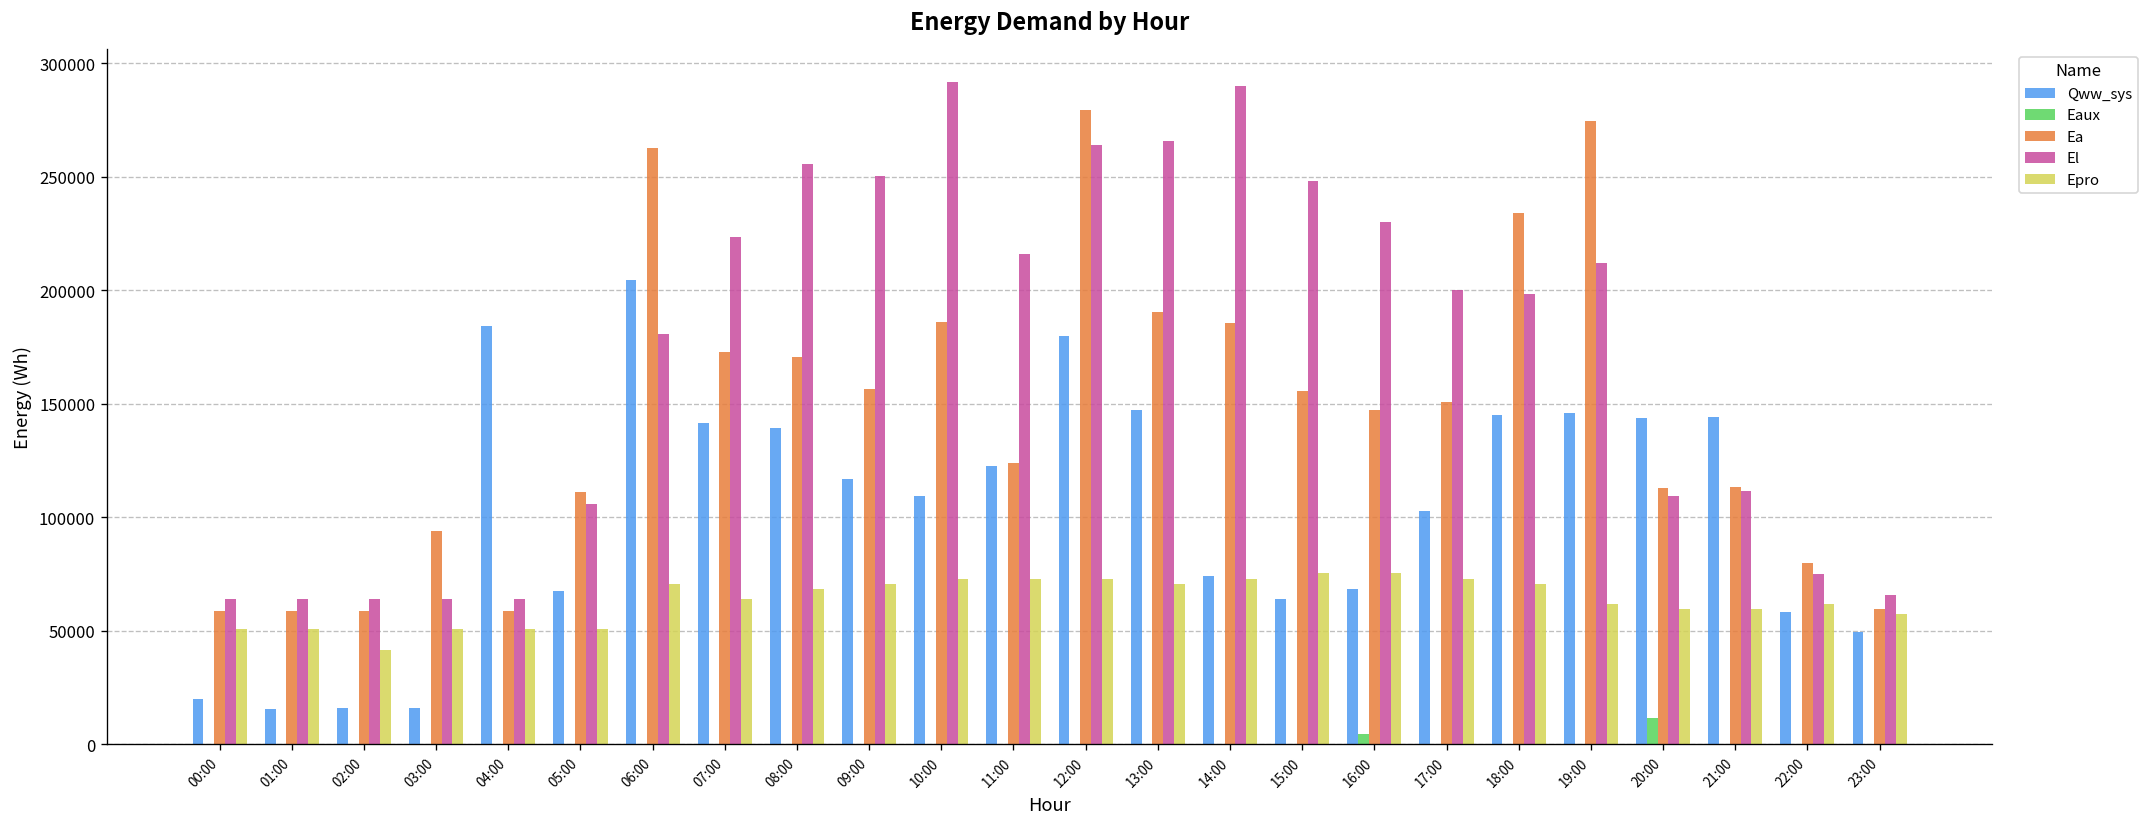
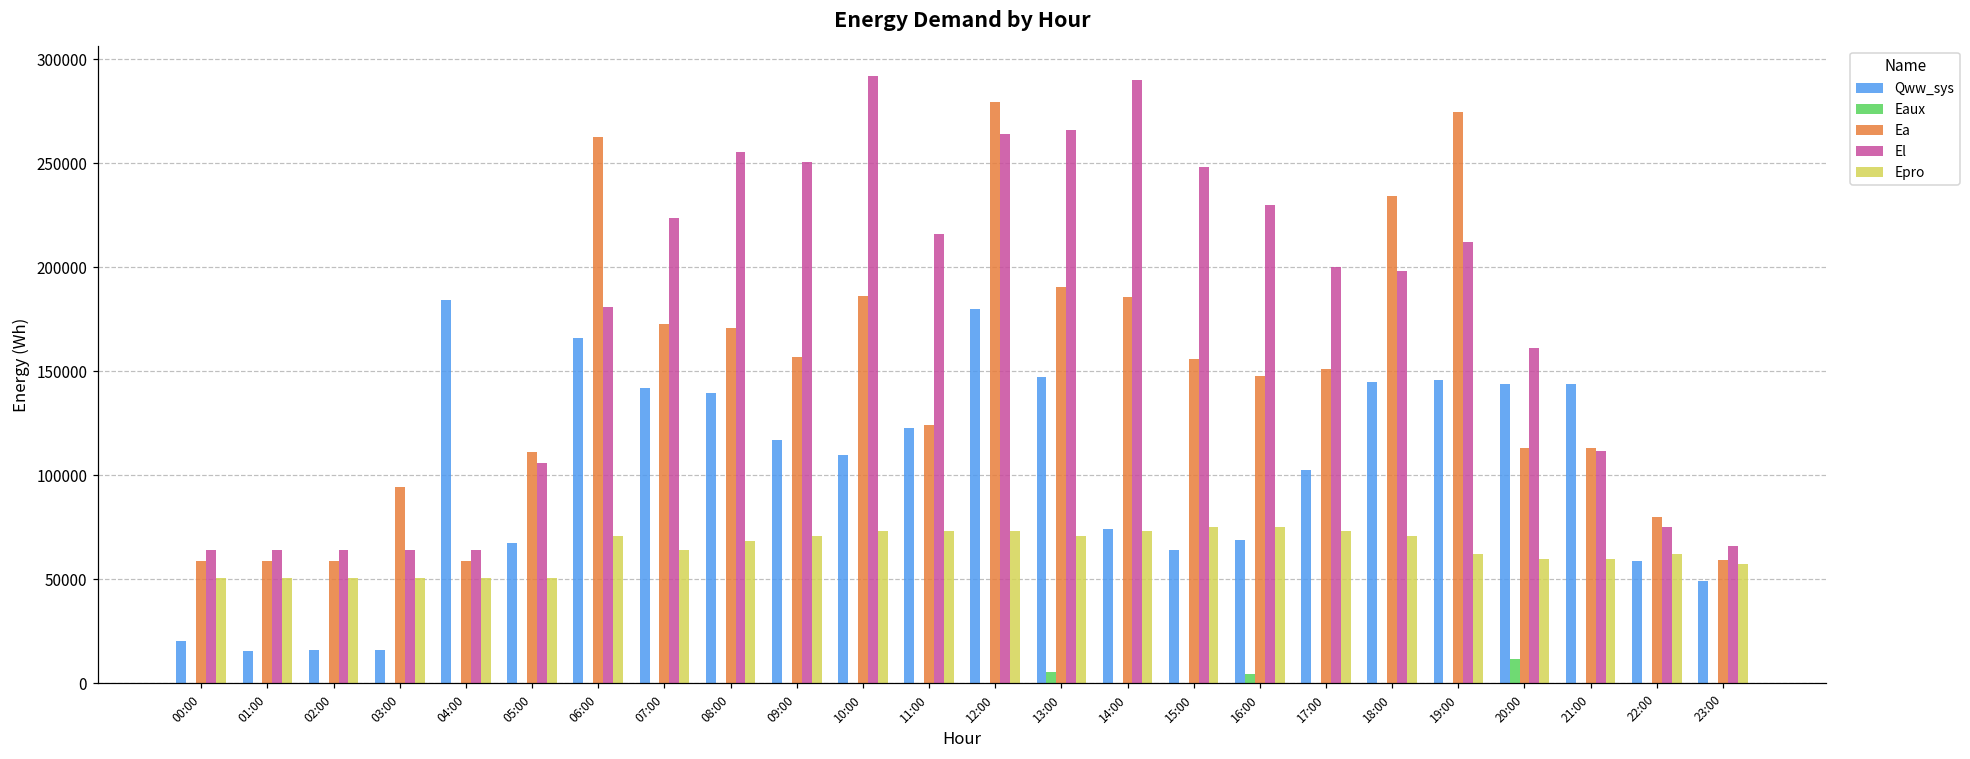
Epro, 02:00: 41000 -> 51000
Qww_sys, 06:00: 204000 -> 166000
Eaux, 13:00: 0 -> 6000
El, 20:00: 110000 -> 161000
